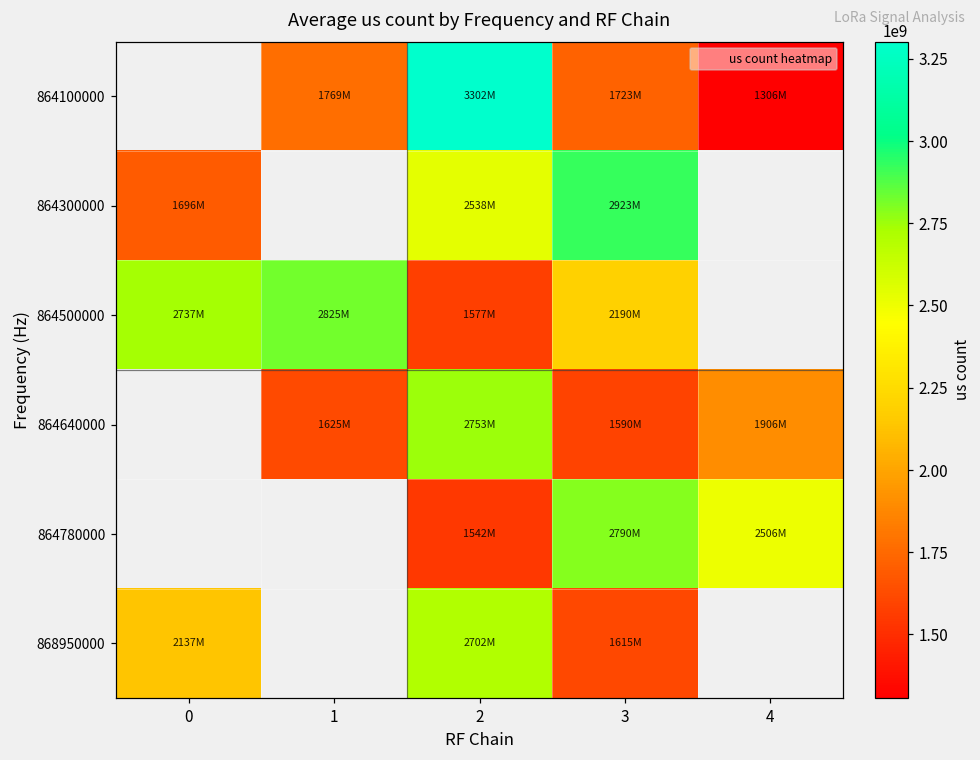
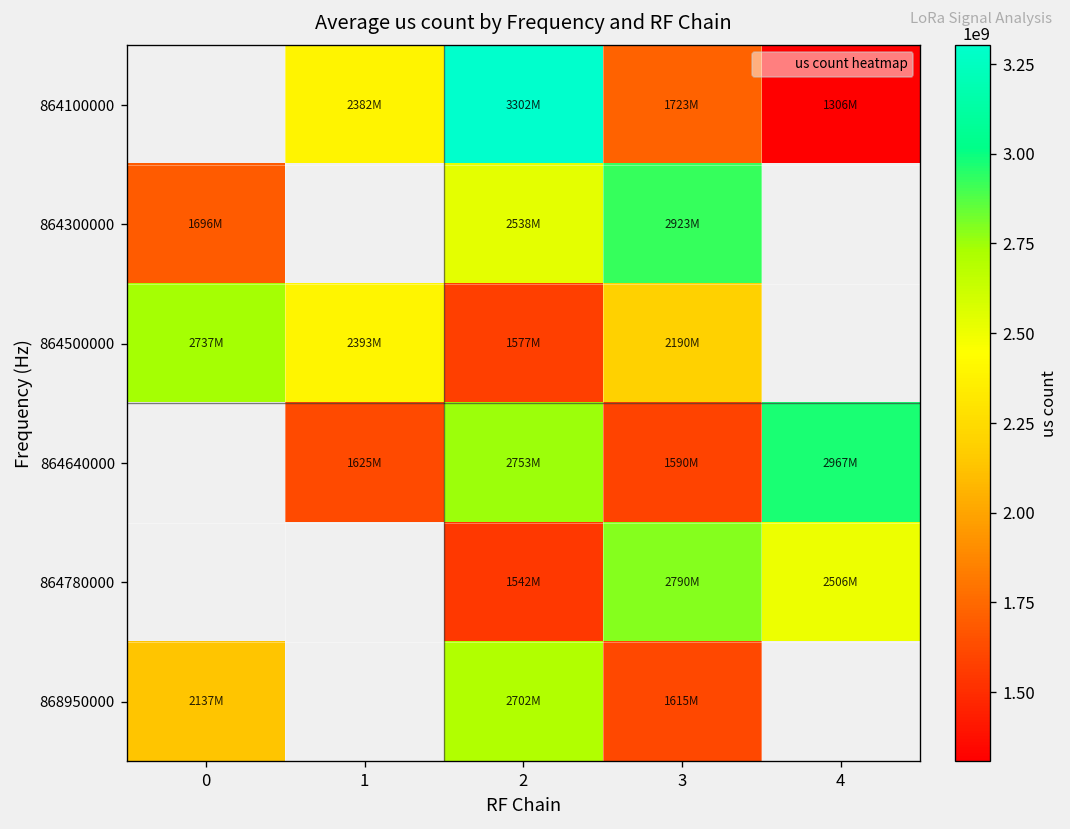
864100000, 1: 1769M -> 2382M
864500000, 1: 2825M -> 2393M
864640000, 4: 1906M -> 2967M
